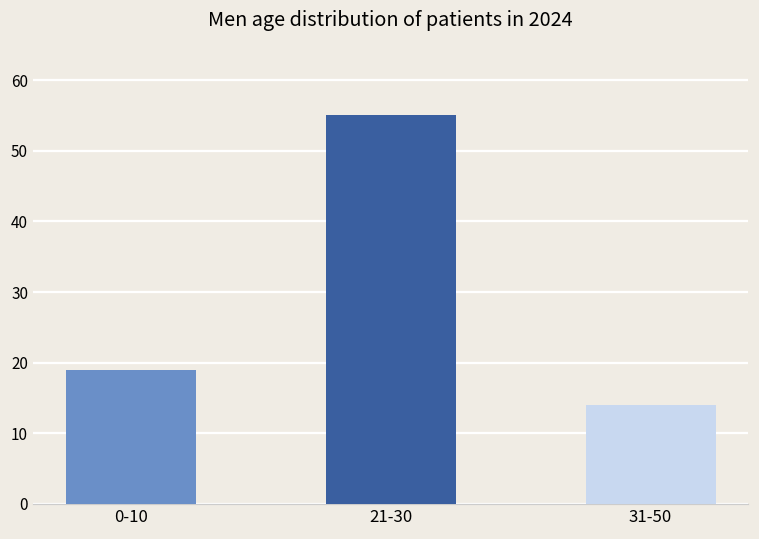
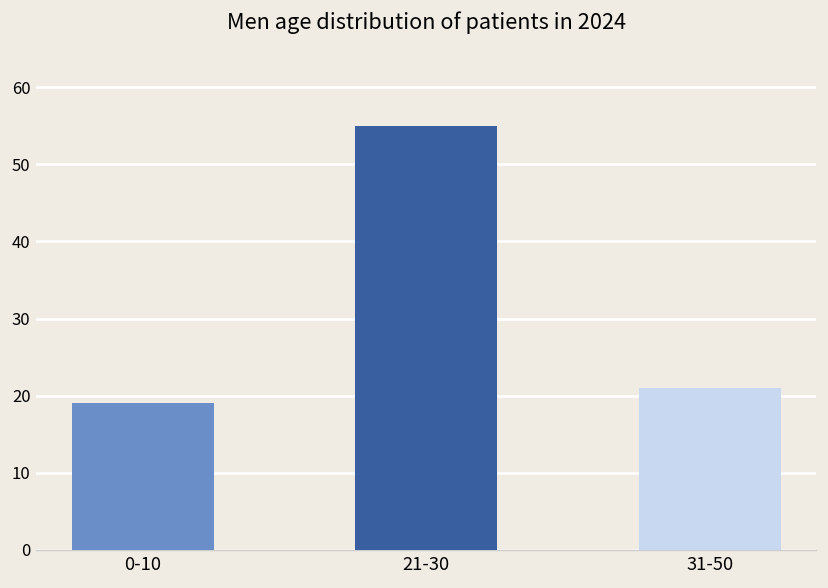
31-50: 14 -> 21
